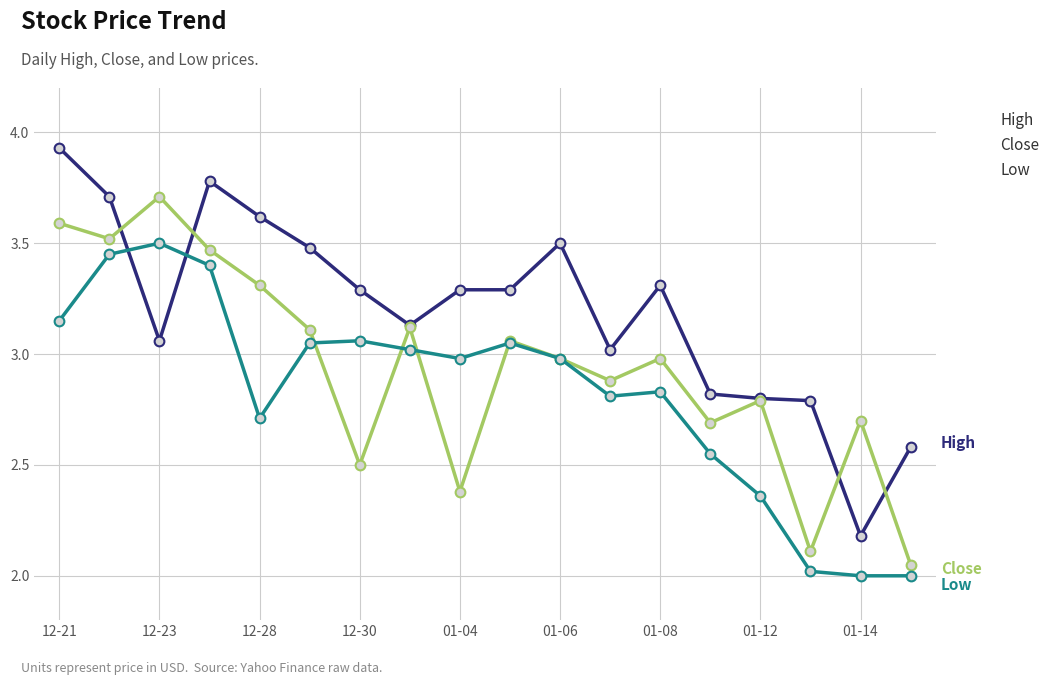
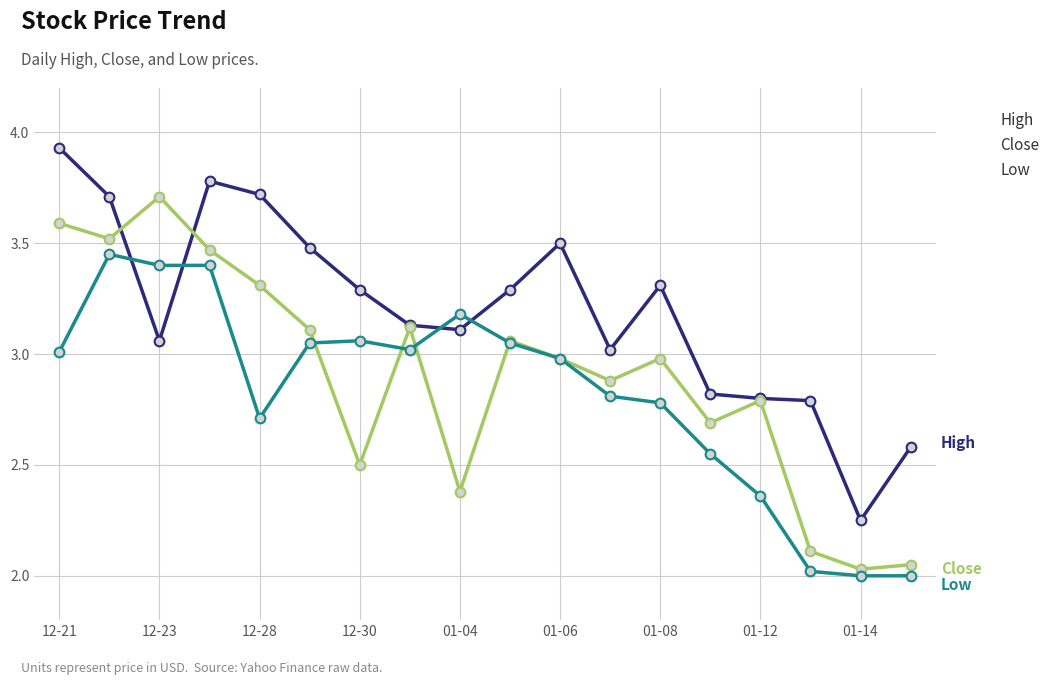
Low, 12-21: 3.15 -> 3.01
Low, 12-23: 3.5 -> 3.4
High, 12-28: 3.62 -> 3.72
High, 01-04: 3.29 -> 3.11
Low, 01-04: 2.98 -> 3.18
Low, 01-08: 2.83 -> 2.78
High, 01-14: 2.18 -> 2.25
Close, 01-14: 2.70 -> 2.03
